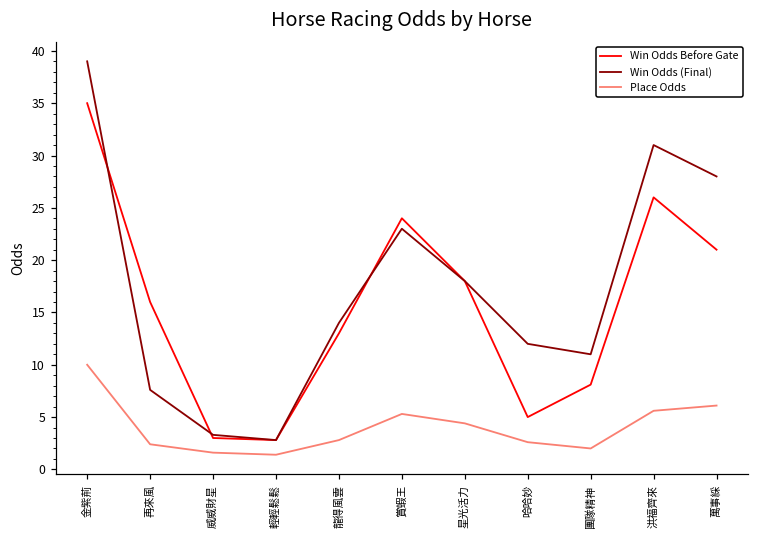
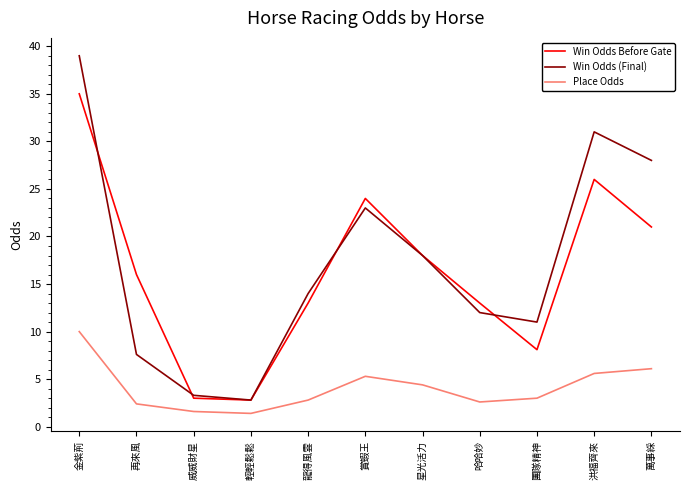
Win Odds Before Gate, 哈哈妙: 5 -> 13
Place Odds, 團隊精神: 2 -> 3
